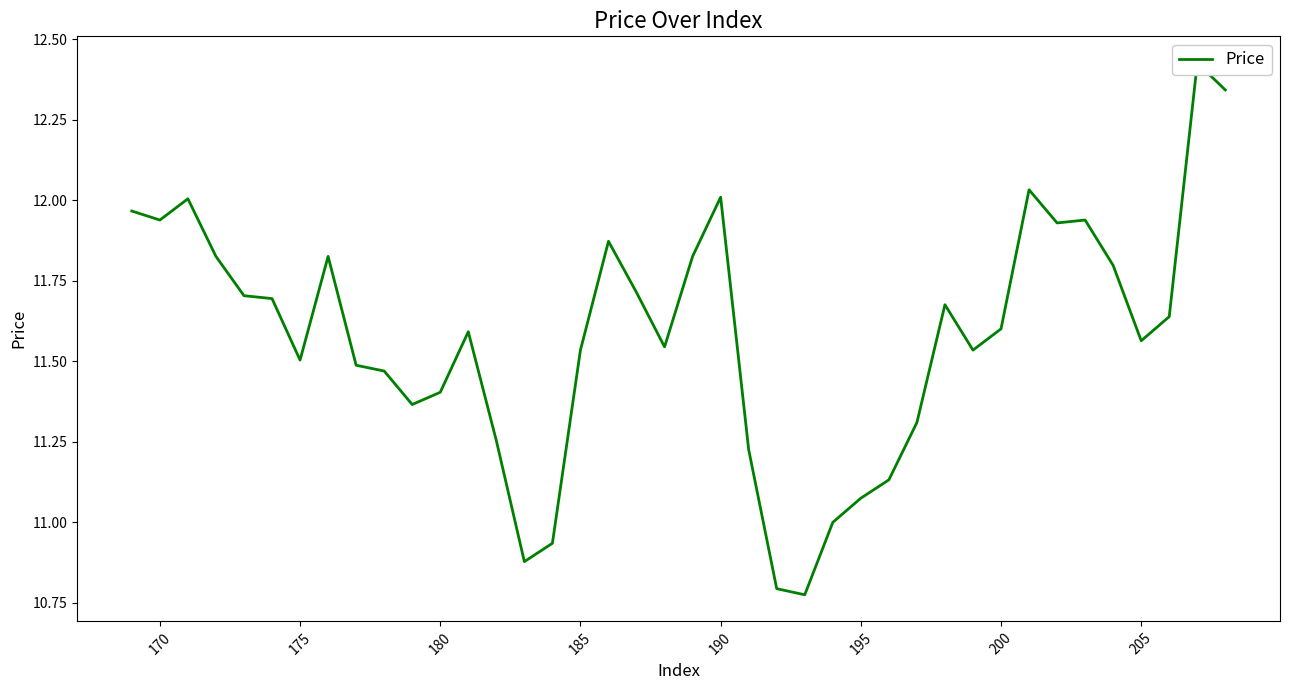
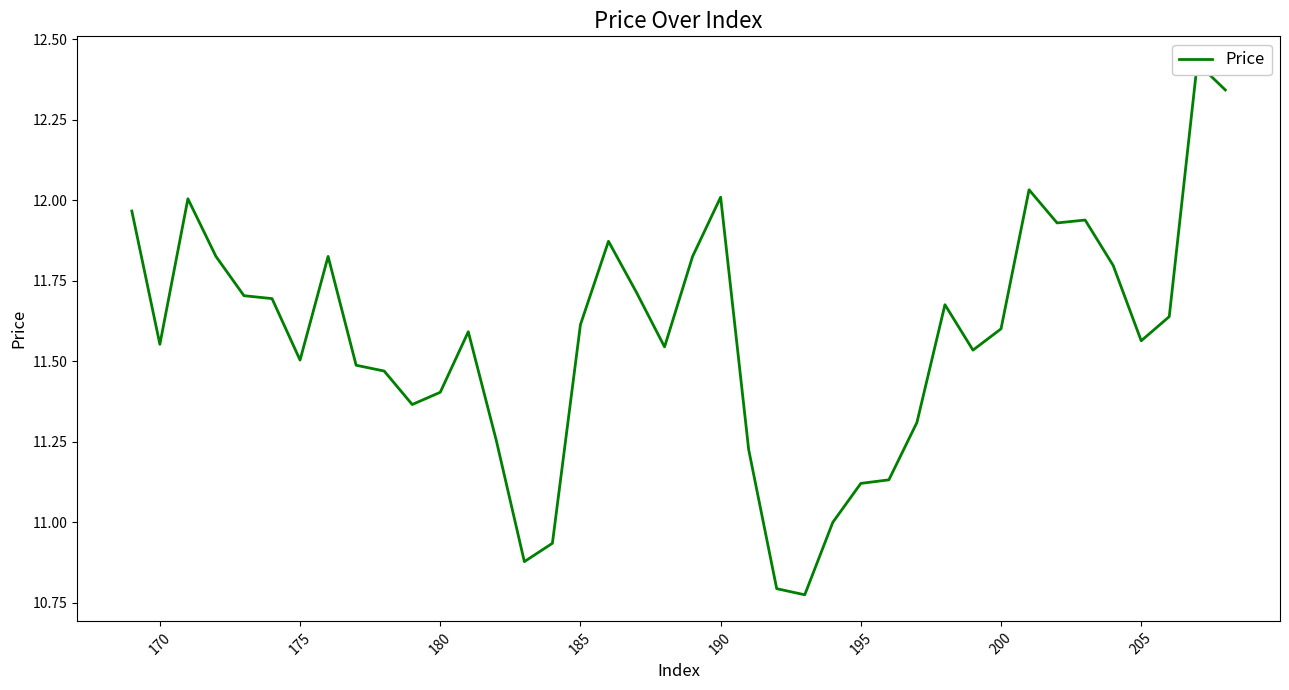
170: 11.94 -> 11.55
185: 11.54 -> 11.61
195: 11.08 -> 11.12
